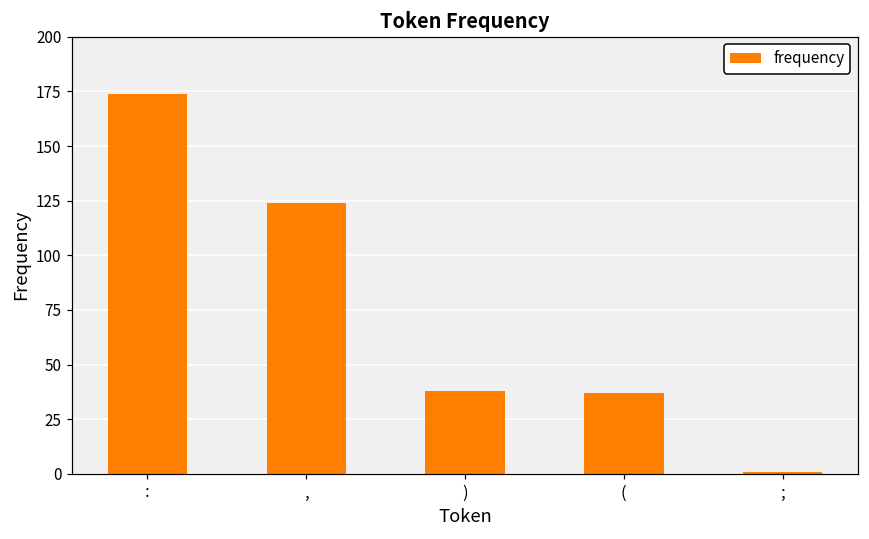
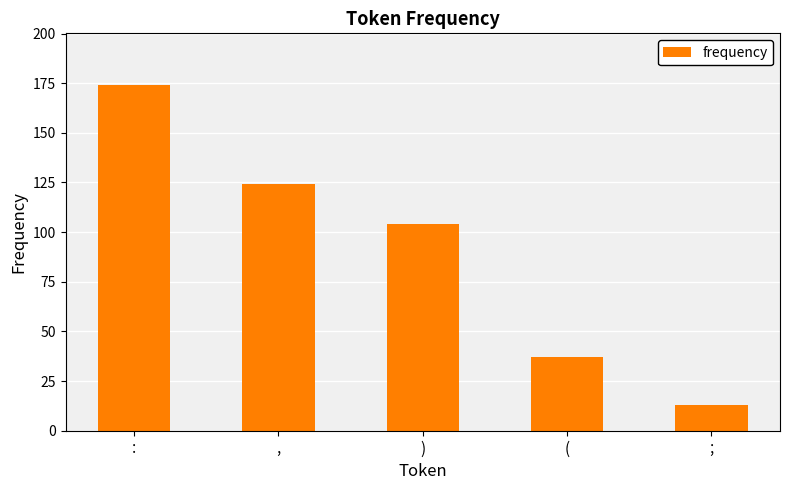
): 38 -> 104
;: 1 -> 13
